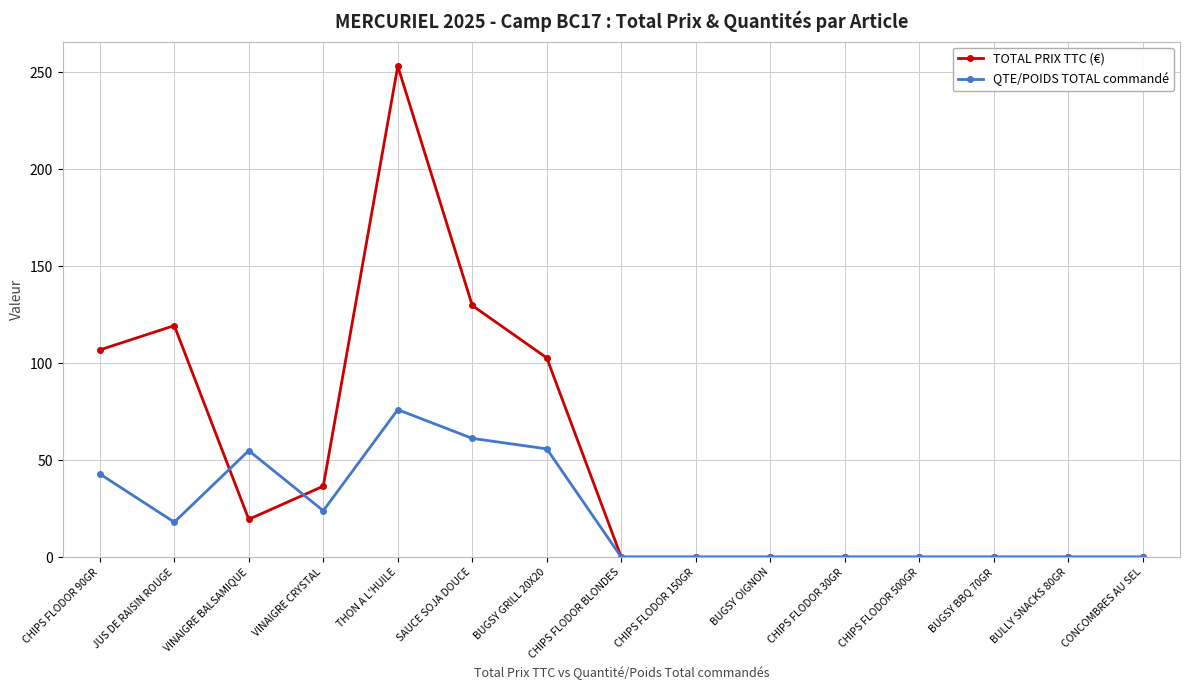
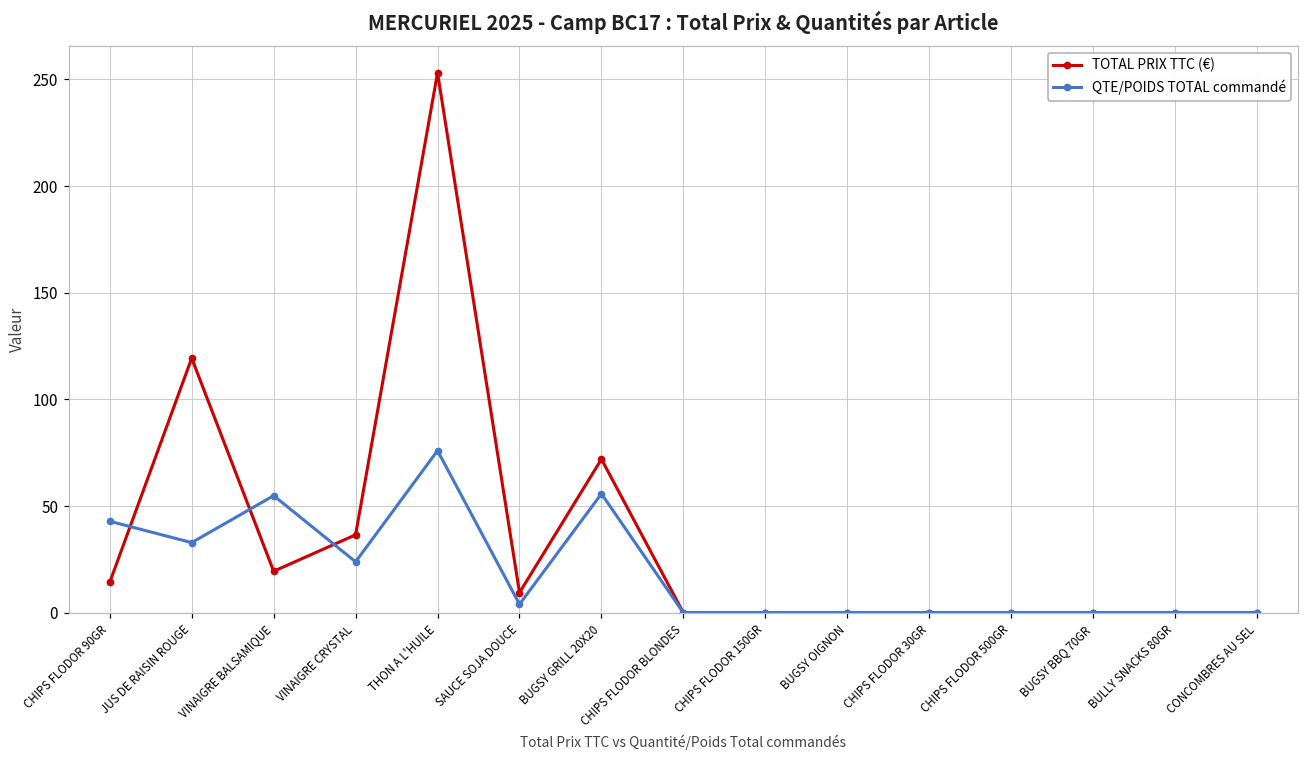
TOTAL PRIX TTC (€), CHIPS FLODOR 90GR: 107 -> 14
QTE/POIDS TOTAL commandé, JUS DE RAISIN ROUGE: 18 -> 33
TOTAL PRIX TTC (€), SAUCE SOJA DOUCE: 130 -> 9
QTE/POIDS TOTAL commandé, SAUCE SOJA DOUCE: 61 -> 4
TOTAL PRIX TTC (€), BUGSY GRILL 20X20: 103 -> 72
